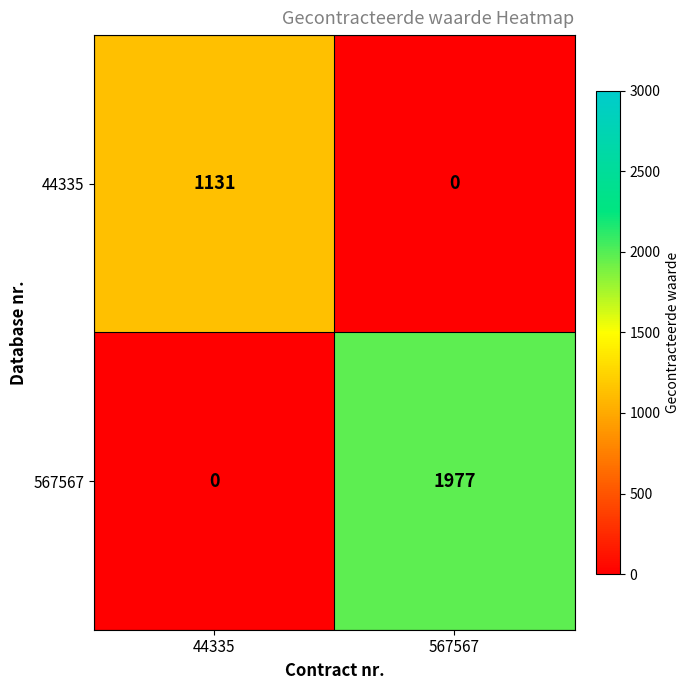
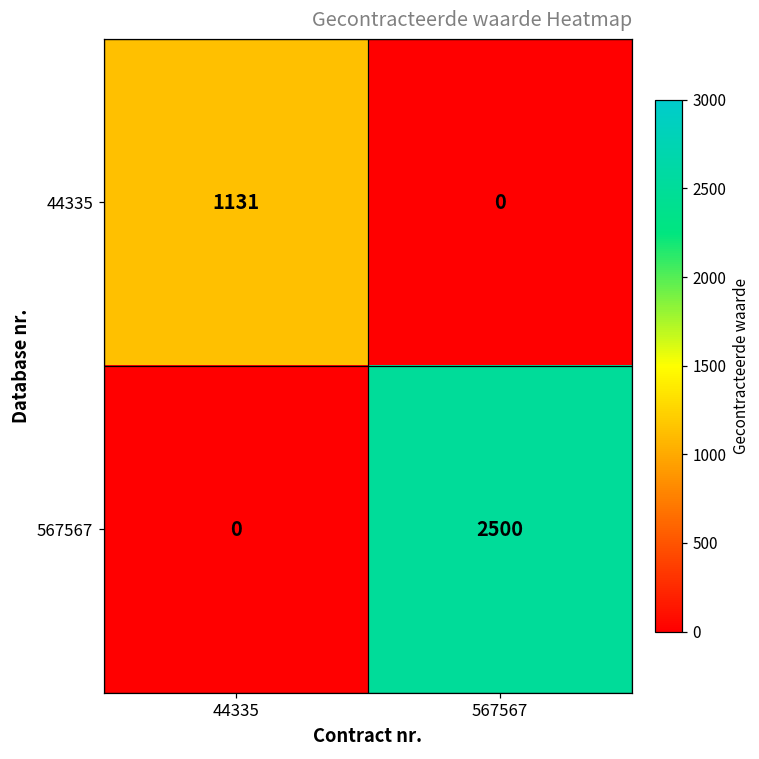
567567, 567567: 1977 -> 2500
